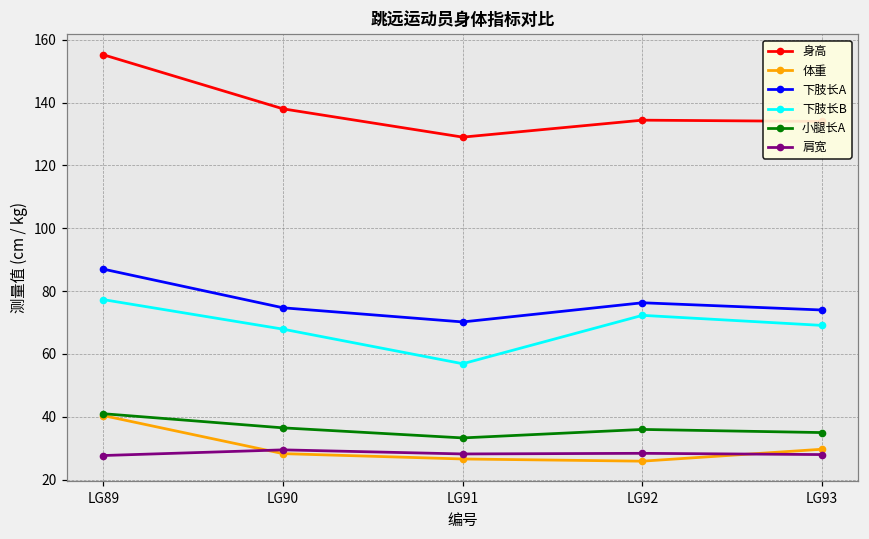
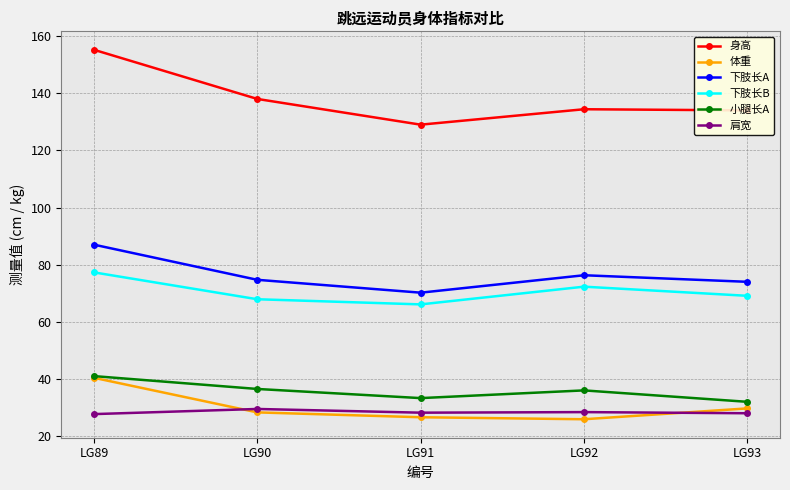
下肢长B, LG91: 57 -> 66
小腿长A, LG93: 35 -> 32
